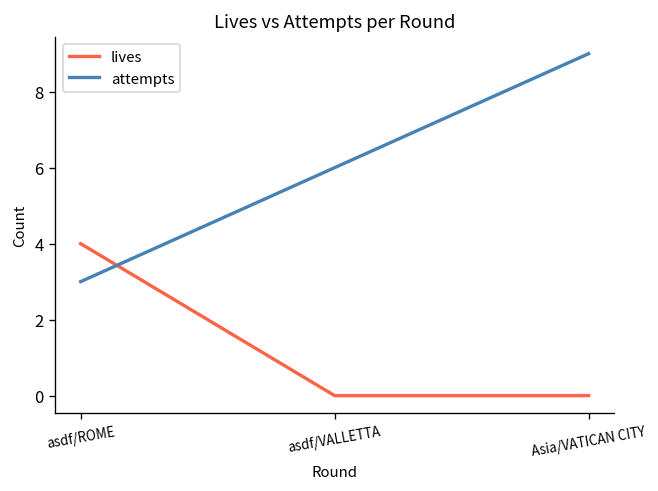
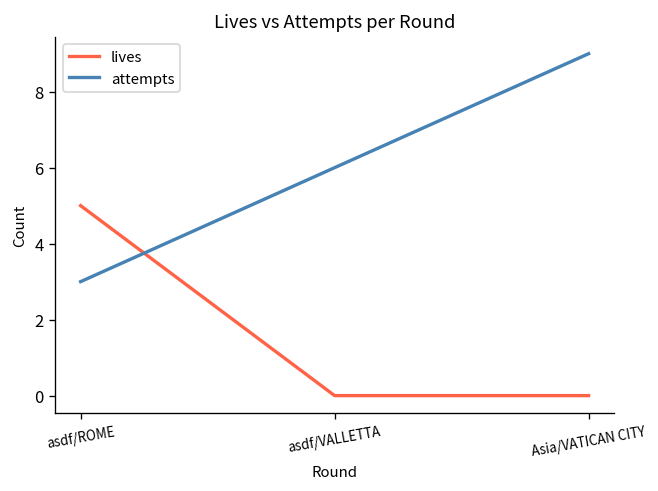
lives, asdf/ROME: 4 -> 5
